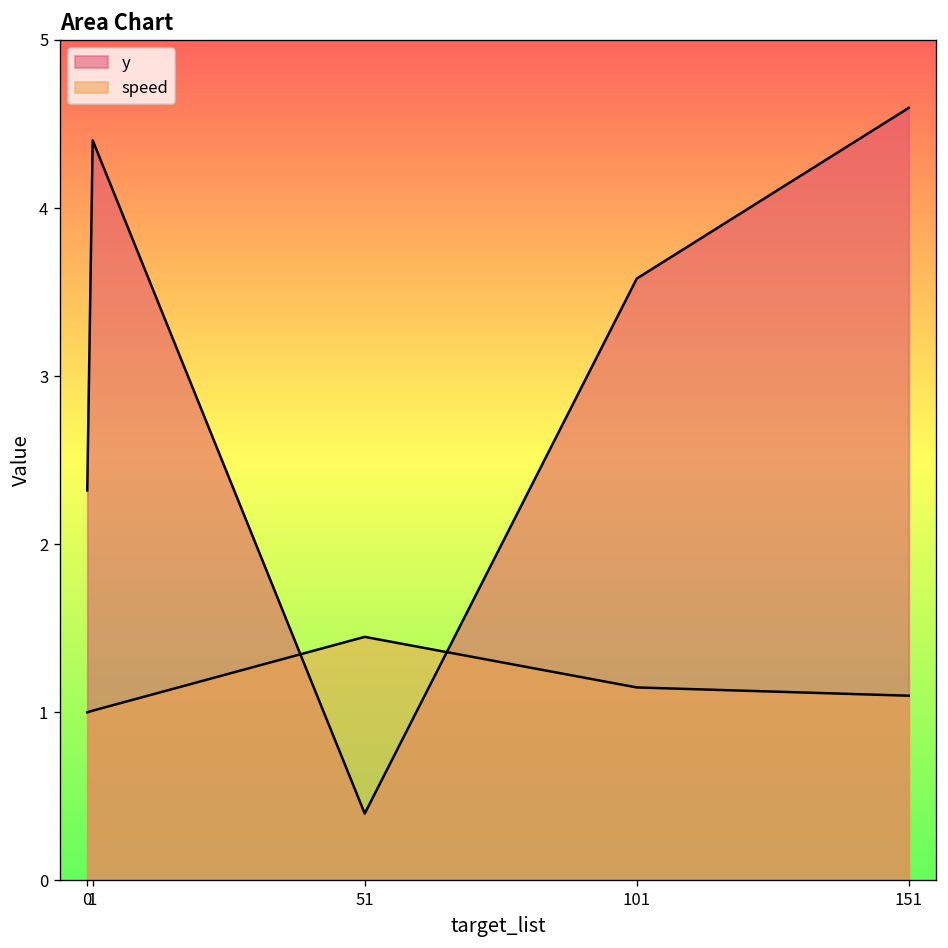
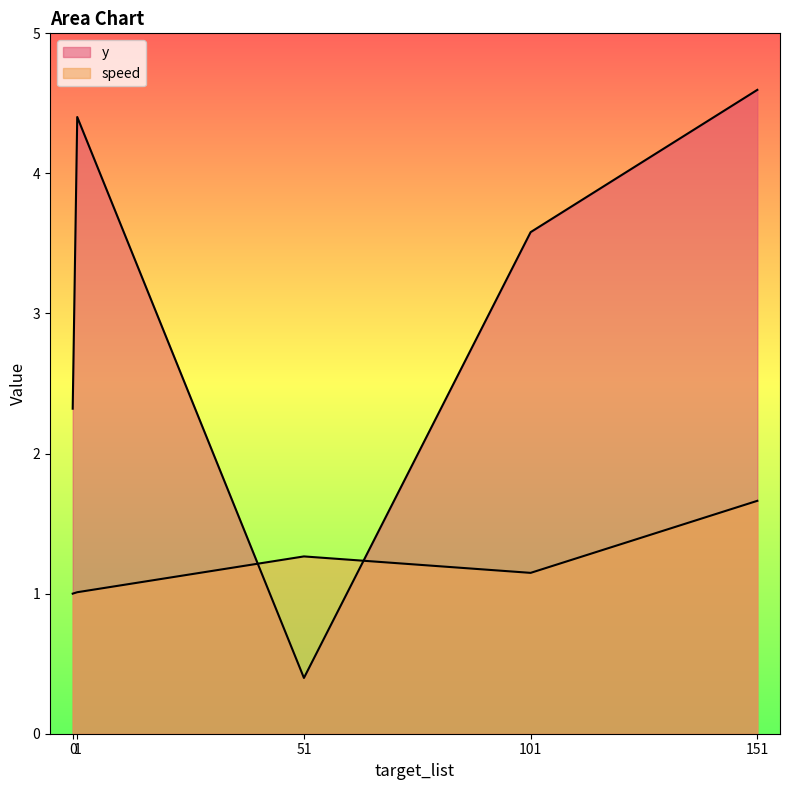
speed, 51: 1.45 -> 1.27
speed, 151: 1.10 -> 1.66
